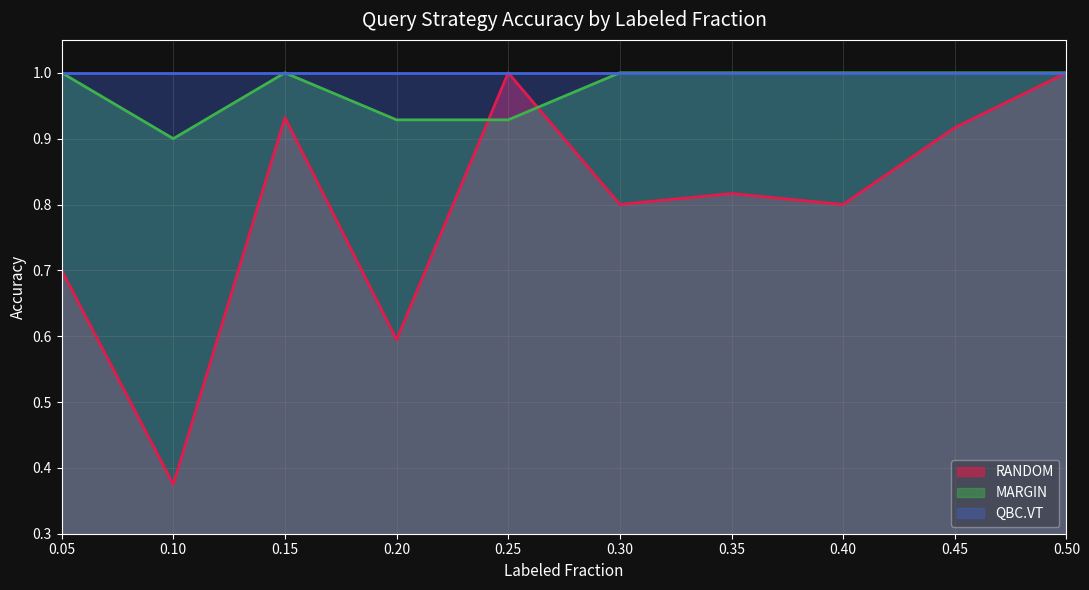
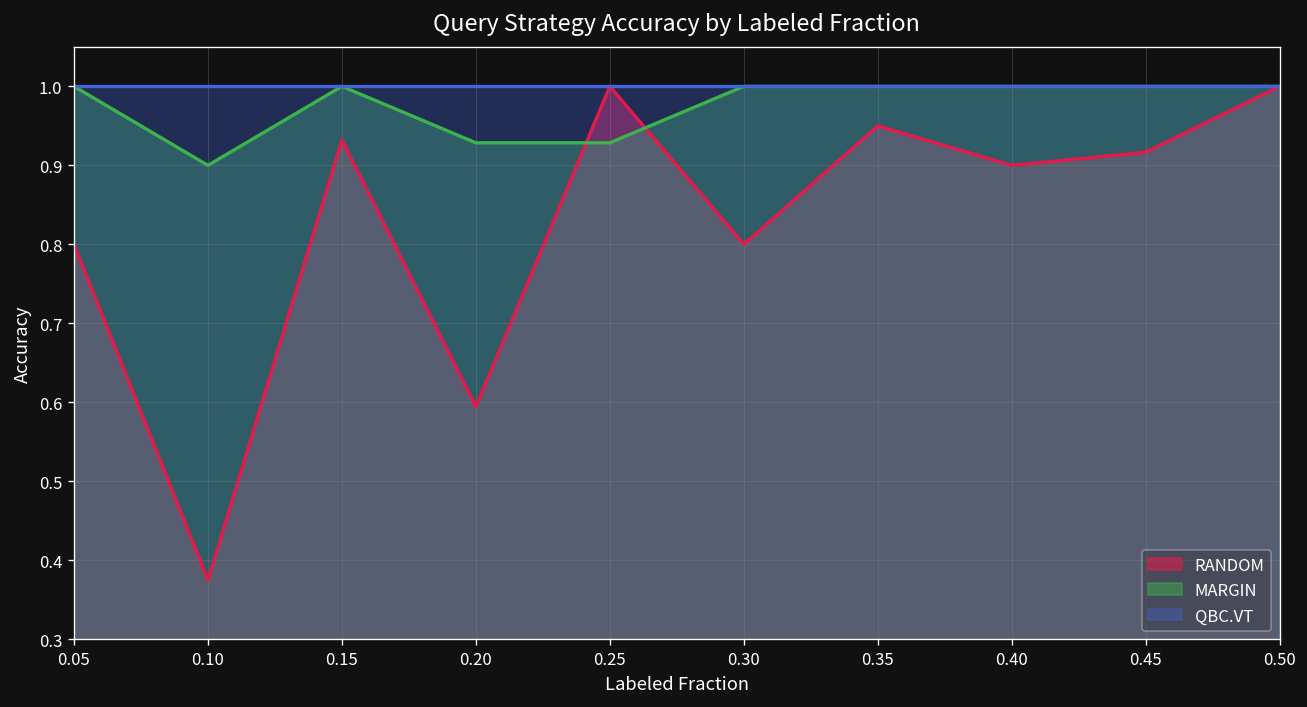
RANDOM, 0.05: 0.7 -> 0.8
RANDOM, 0.35: 0.82 -> 0.95
RANDOM, 0.40: 0.8 -> 0.9
